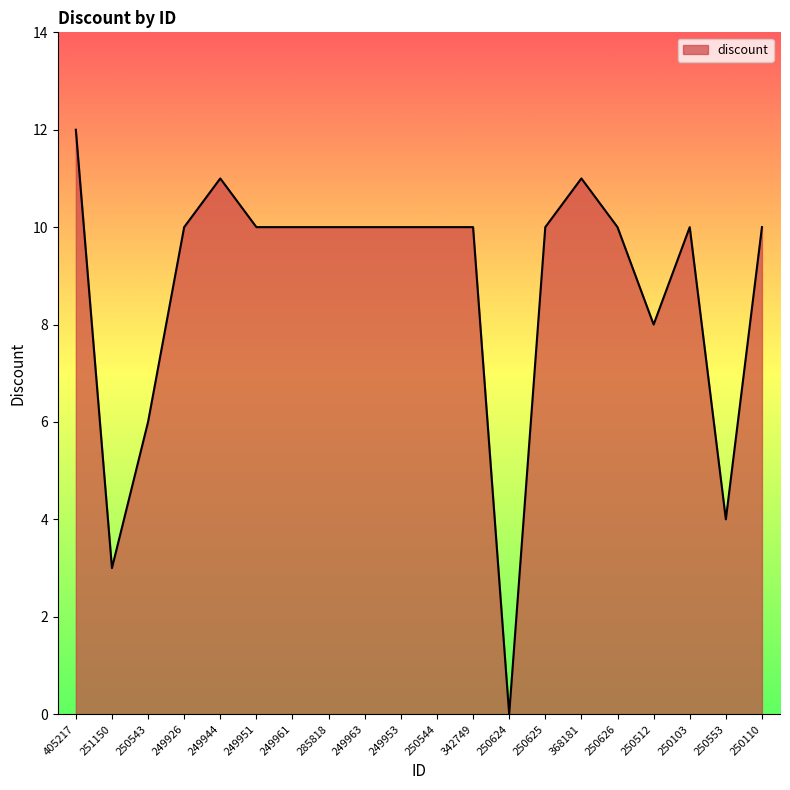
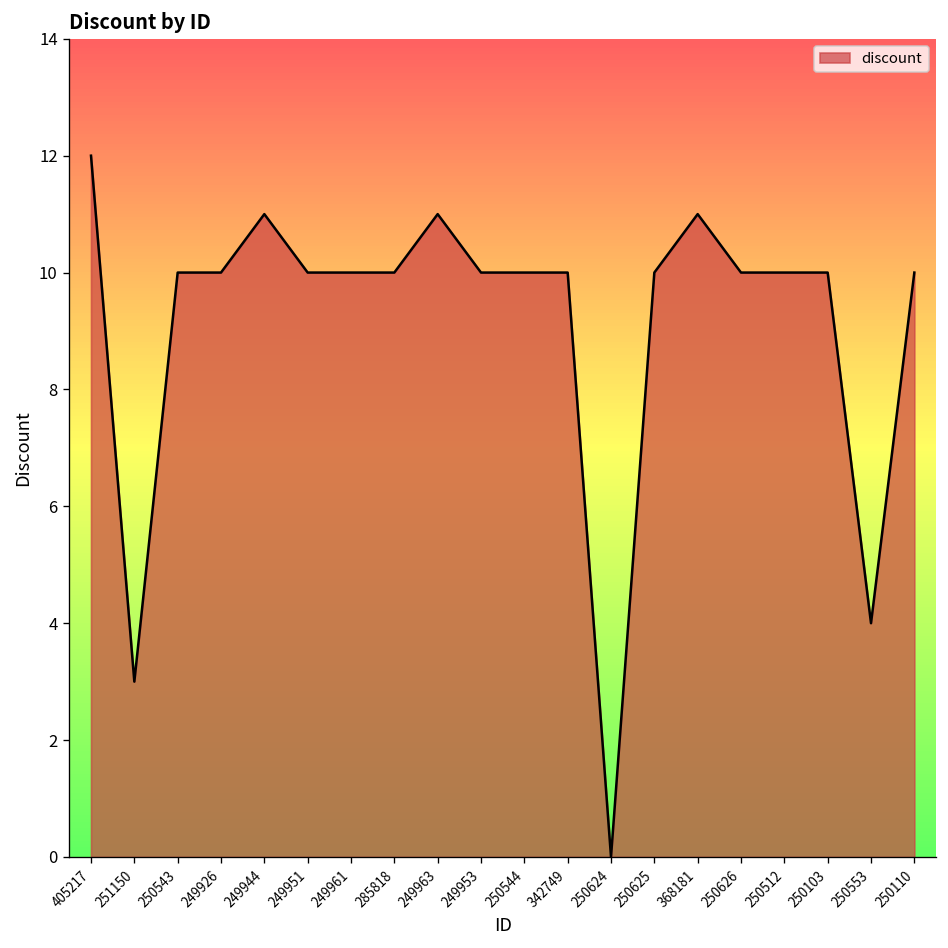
250543: 6 -> 10
249963: 10 -> 11
250512: 8 -> 10
